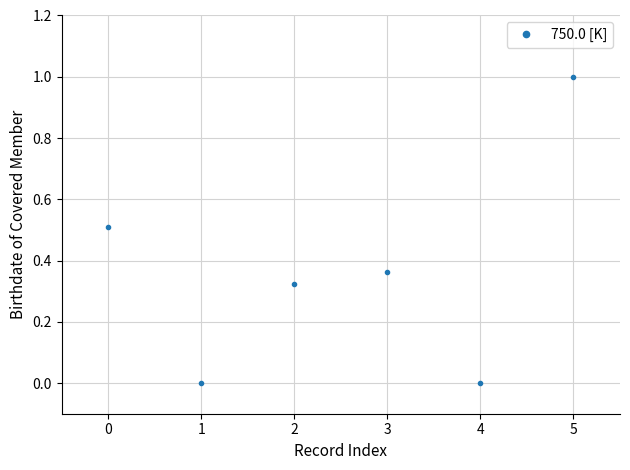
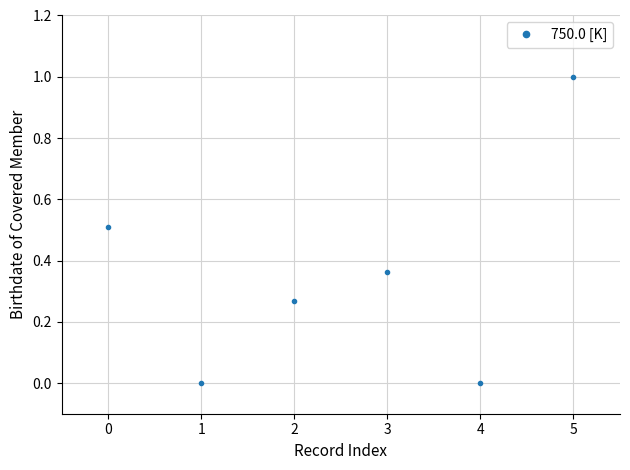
2: 0.32 -> 0.27
